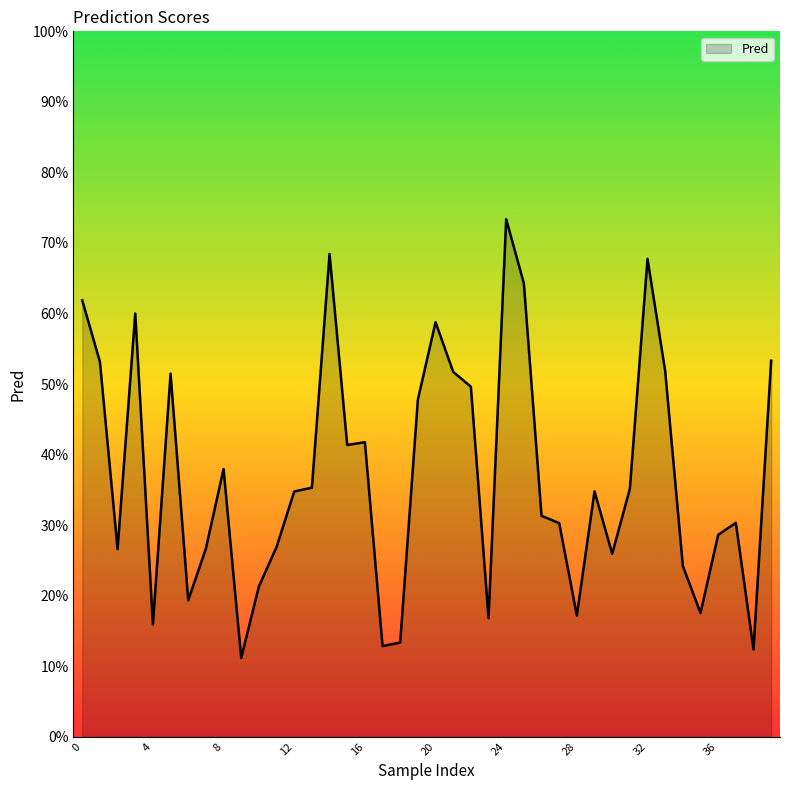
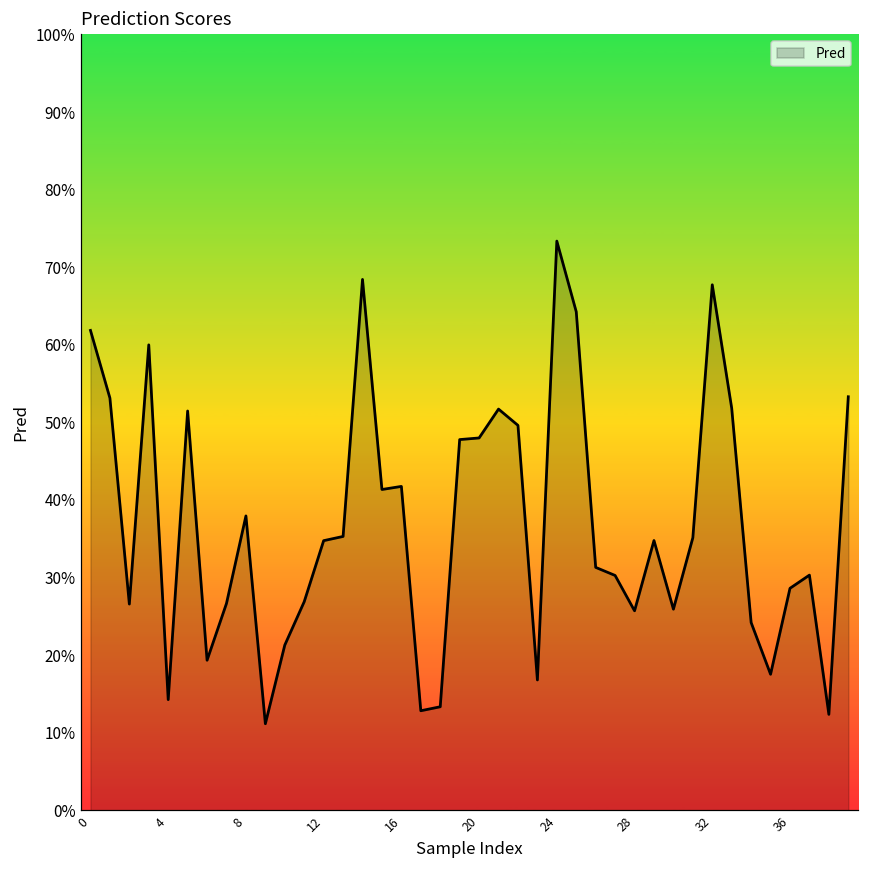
4: 16% -> 14%
20: 59% -> 48%
28: 17% -> 26%
